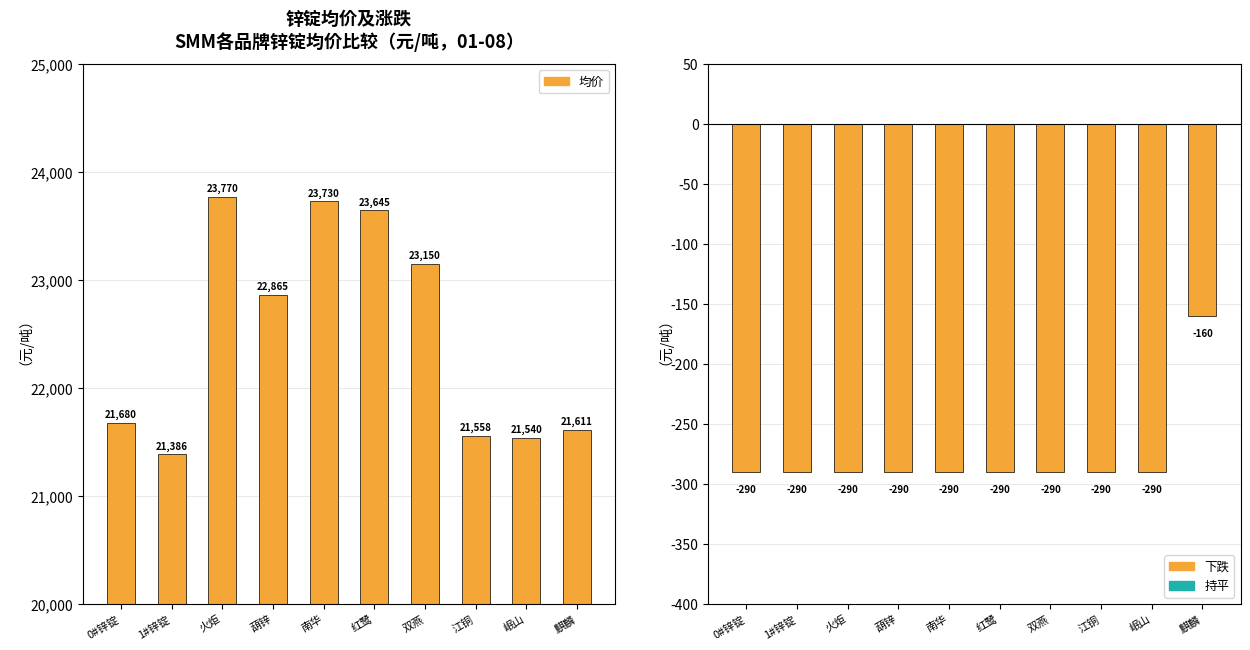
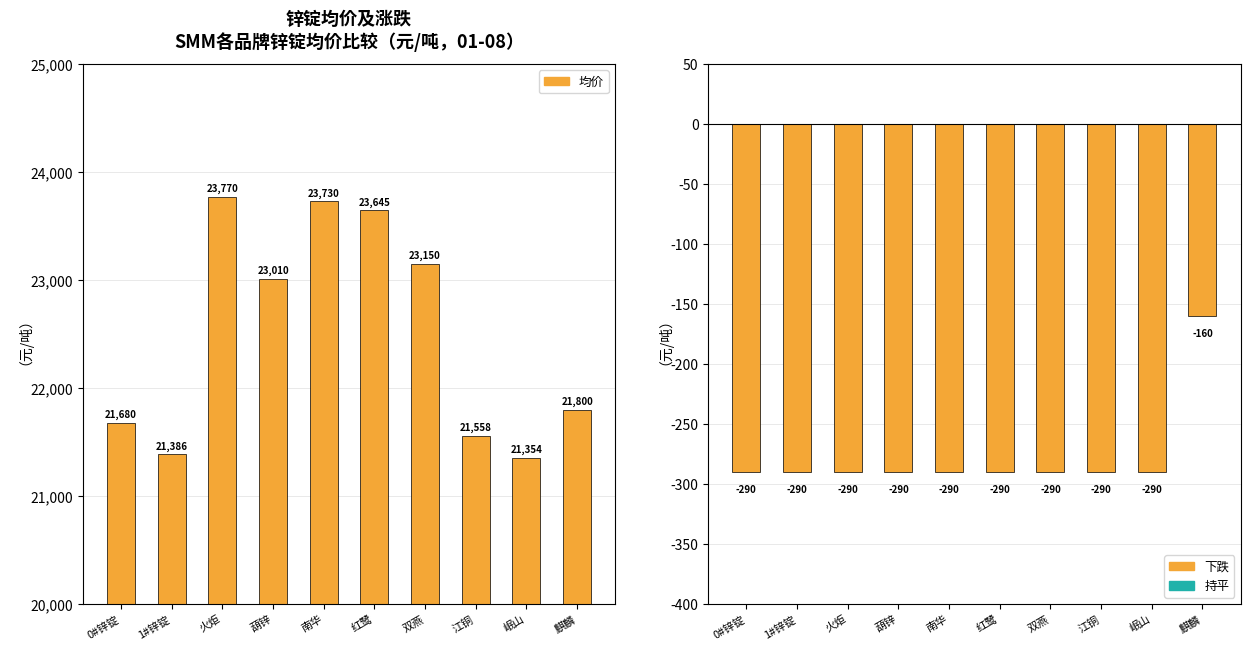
锌锭均价及涨跌 SMM各品牌锌锭均价比较（元/吨，01-08）, 葫锌: 22,865 -> 23,010
锌锭均价及涨跌 SMM各品牌锌锭均价比较（元/吨，01-08）, 岷山: 21,540 -> 21,354
锌锭均价及涨跌 SMM各品牌锌锭均价比较（元/吨，01-08）, 麒麟: 21,611 -> 21,800
